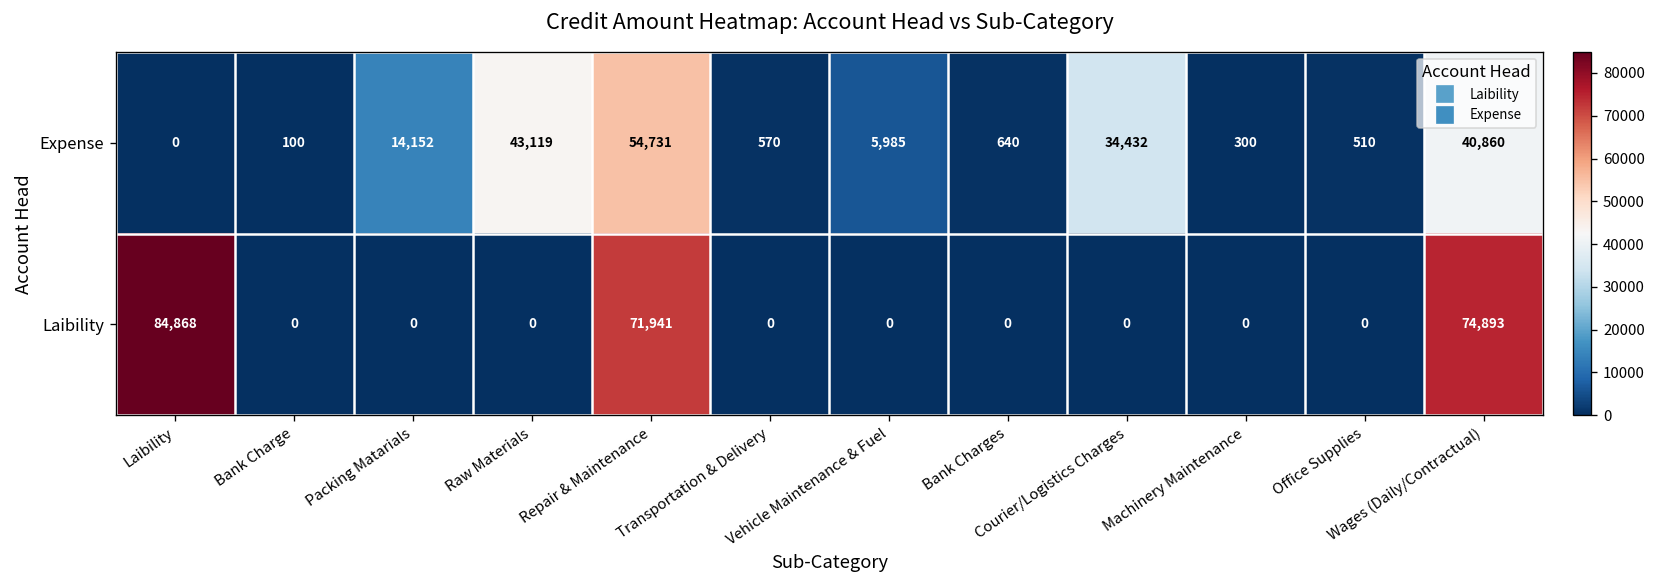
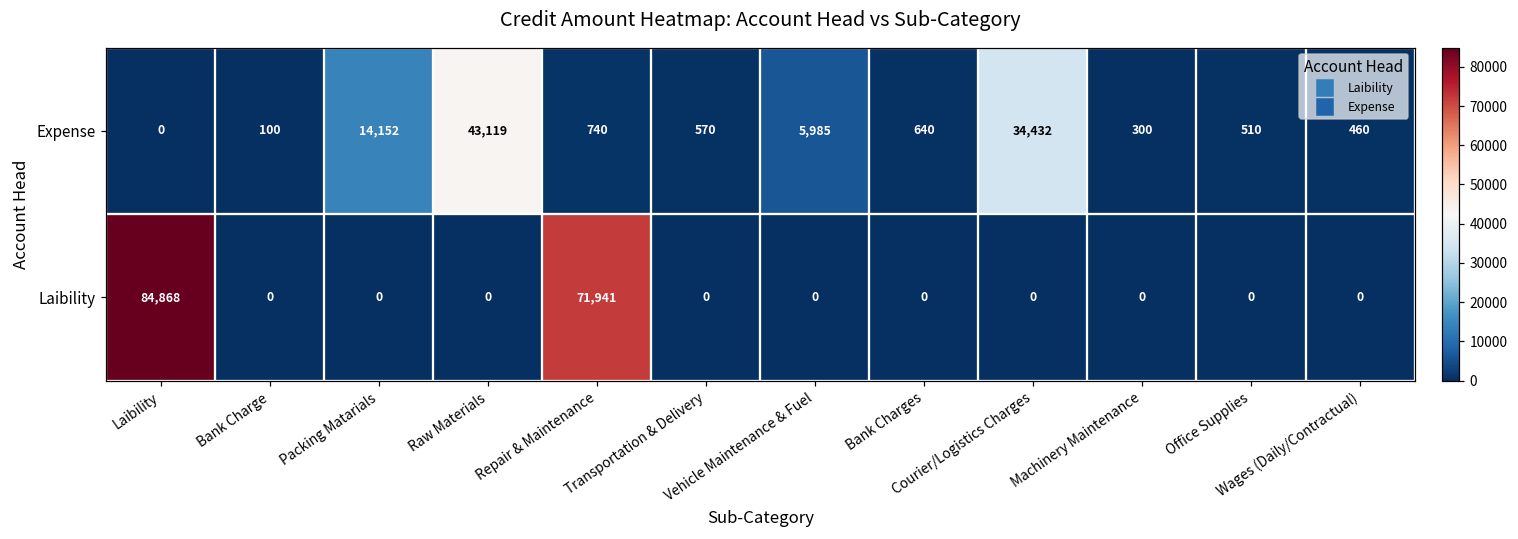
Expense, Repair & Maintenance: 54,731 -> 740
Expense, Wages (Daily/Contractual): 40,860 -> 460
Laibility, Wages (Daily/Contractual): 74,893 -> 0
